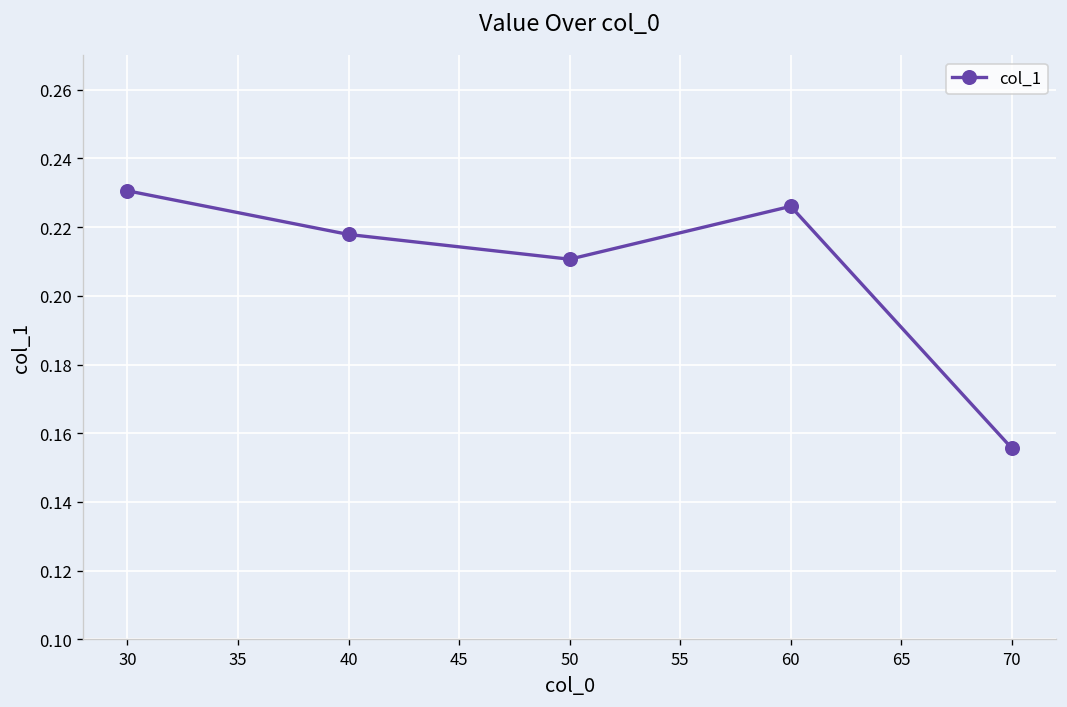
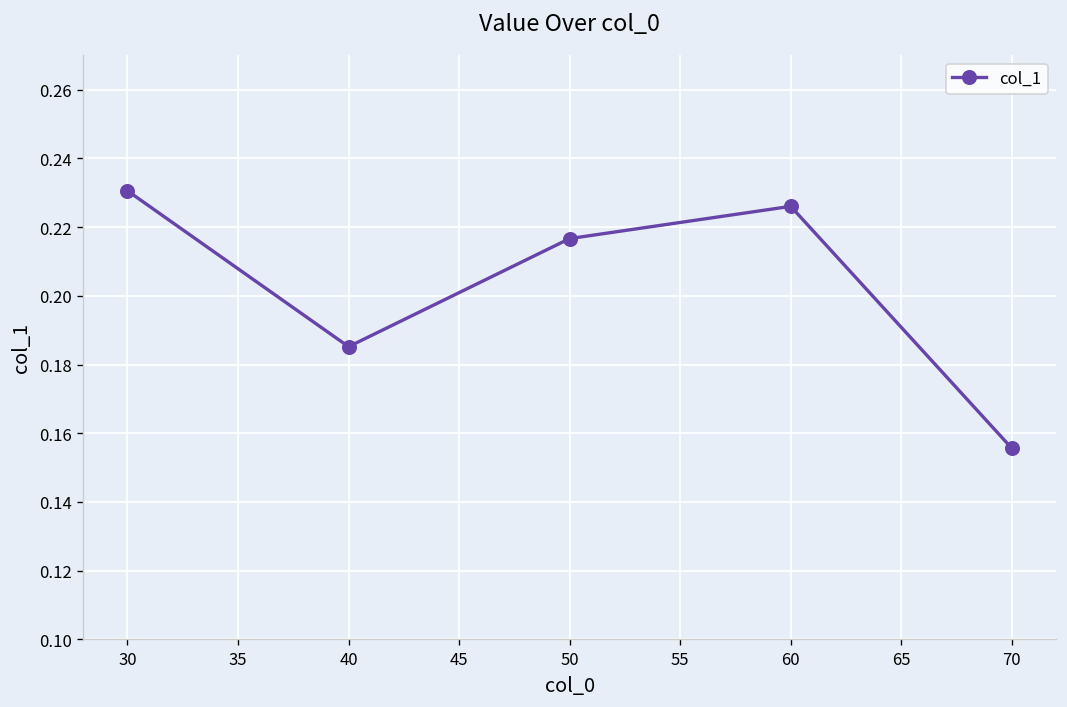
40: 0.218 -> 0.185
50: 0.211 -> 0.217
